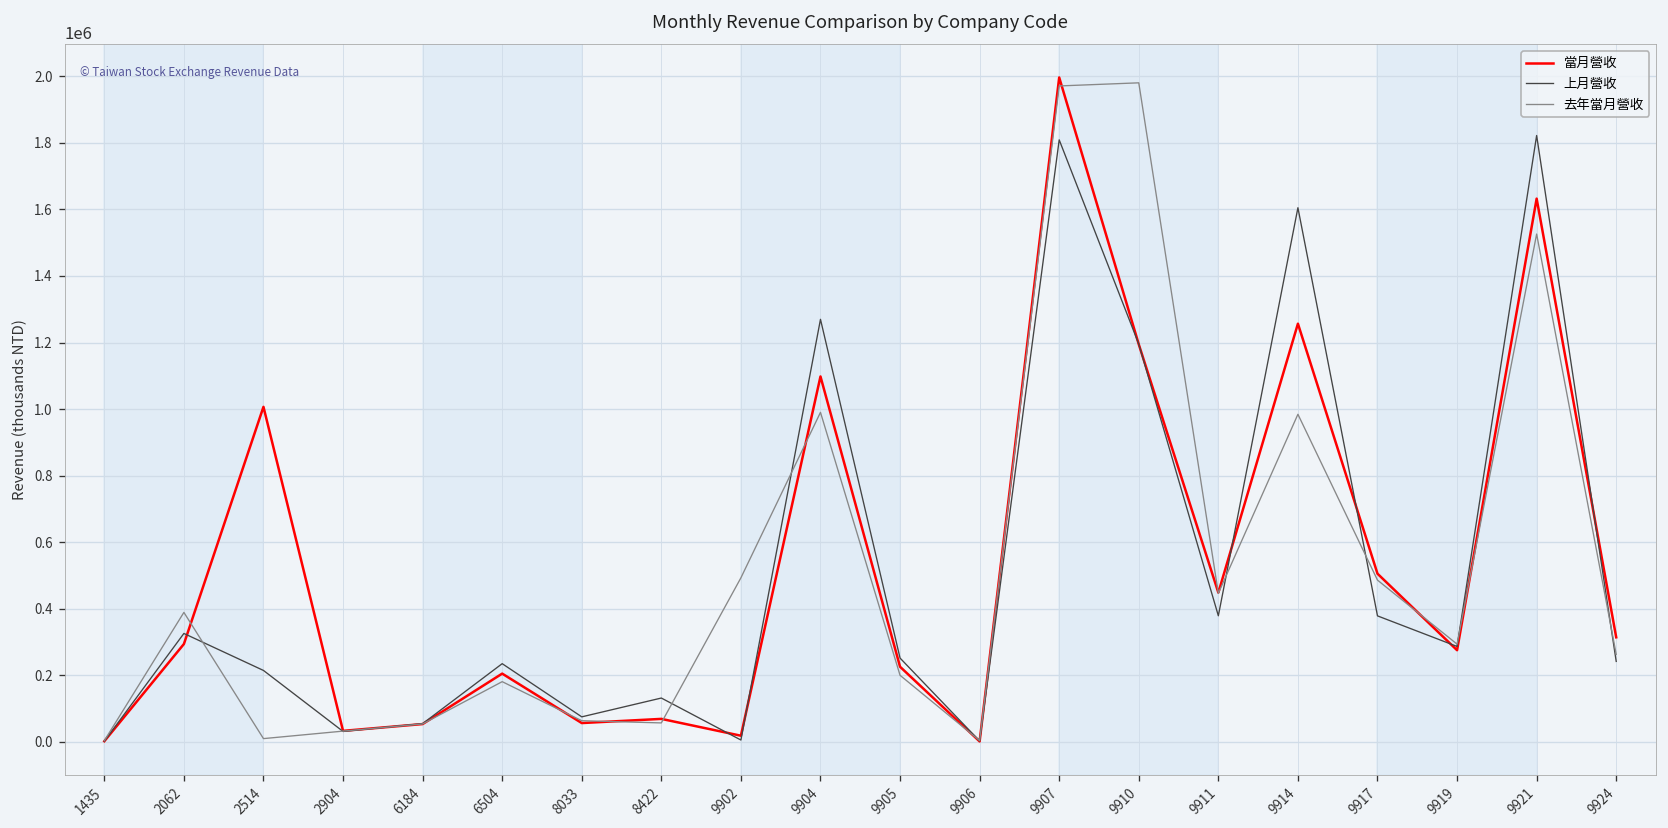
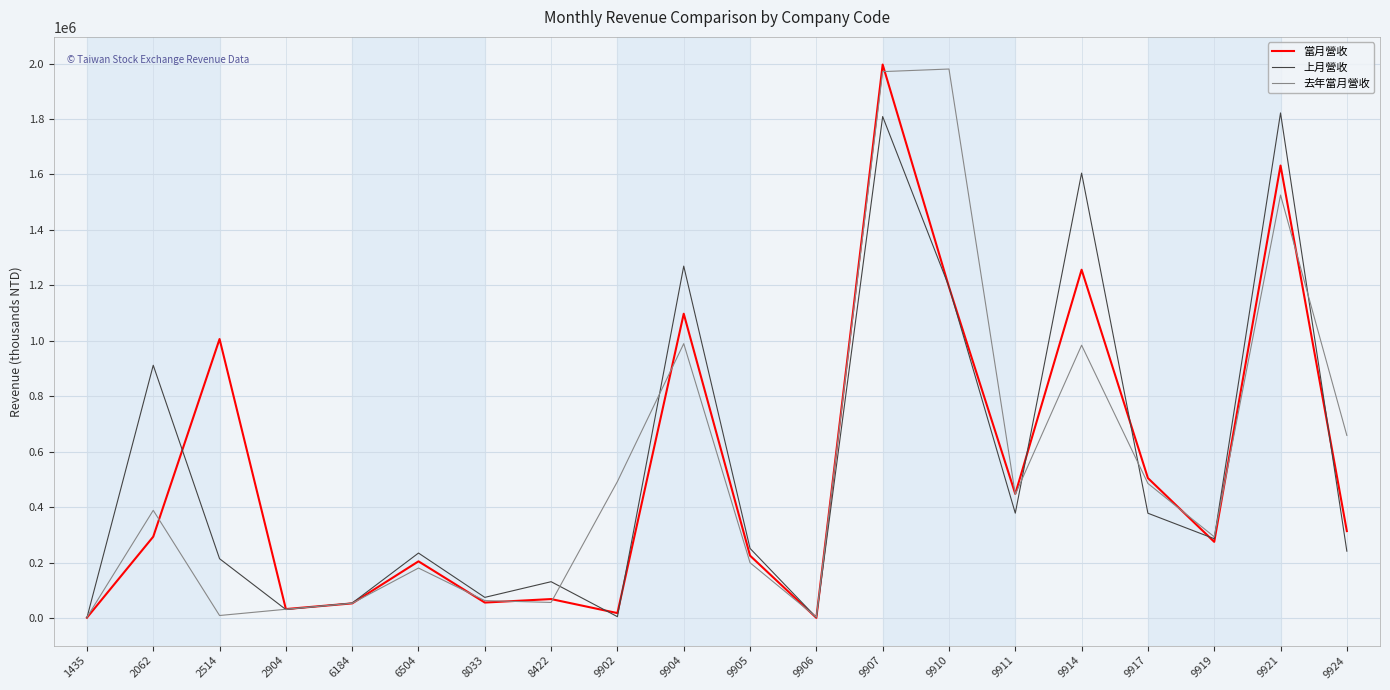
上月營收, 2062: 330000 -> 910000
去年當月營收, 9924: 260000 -> 660000
